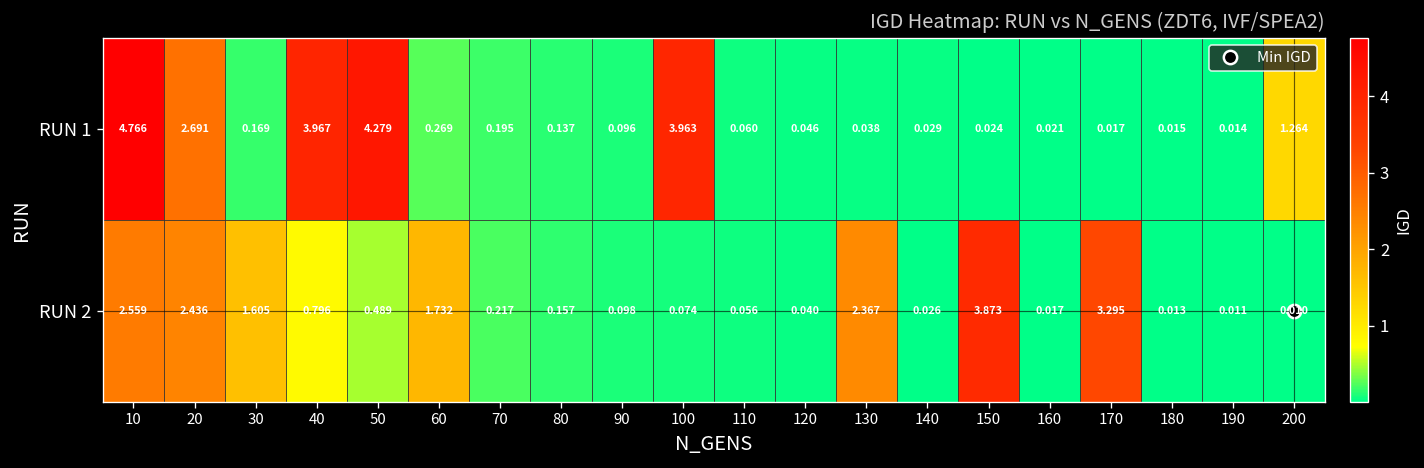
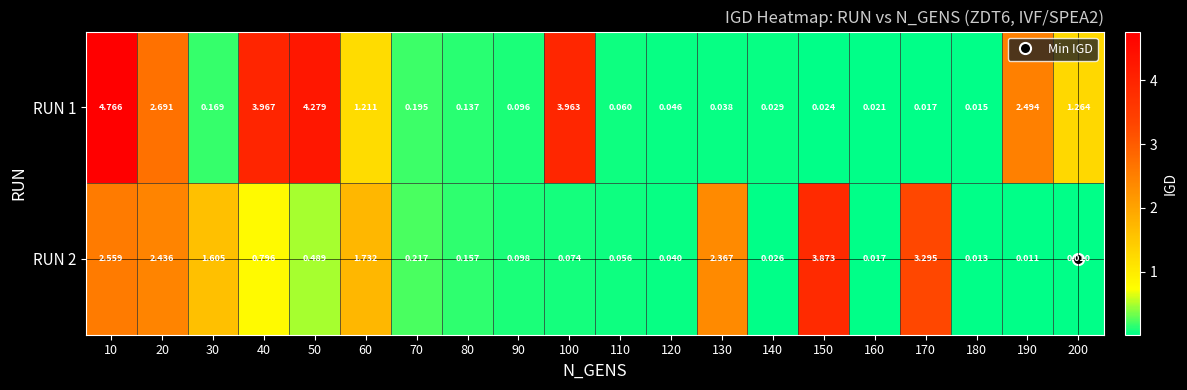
RUN 1, 60: 0.269 -> 1.211
RUN 1, 190: 0.014 -> 2.494
